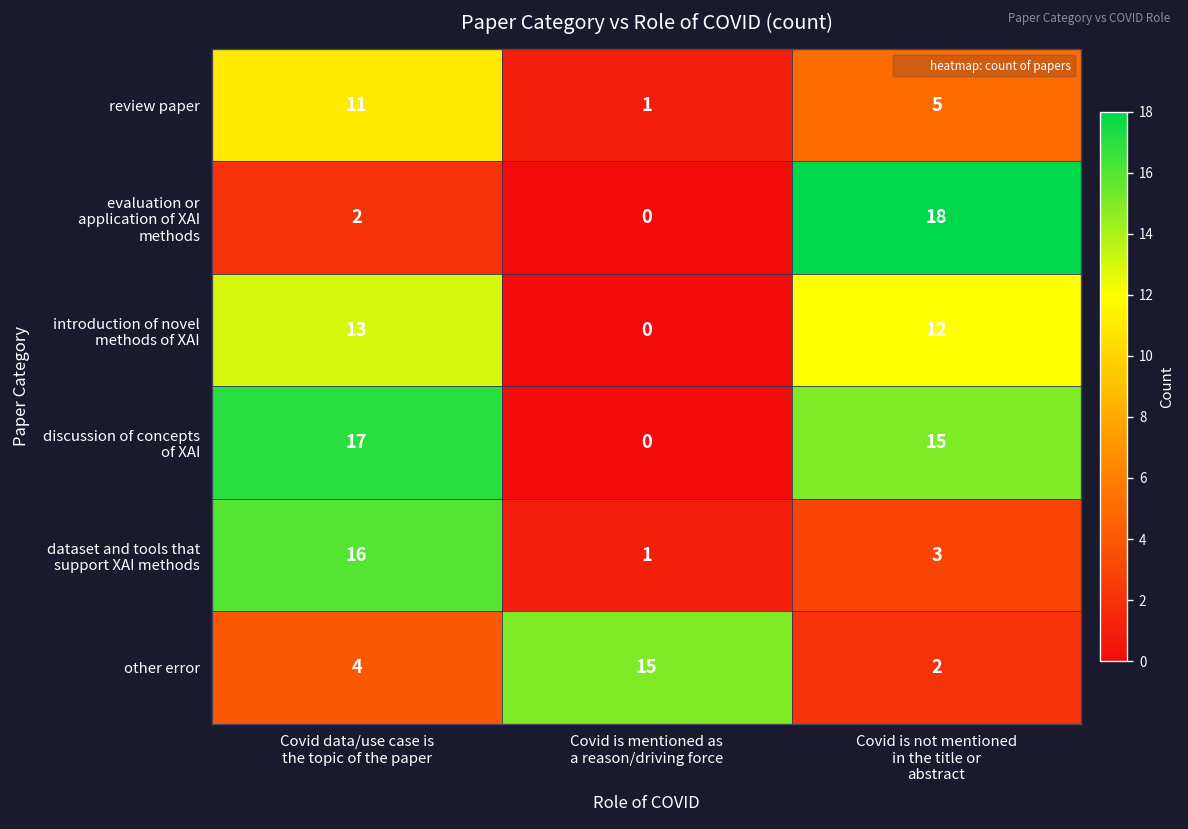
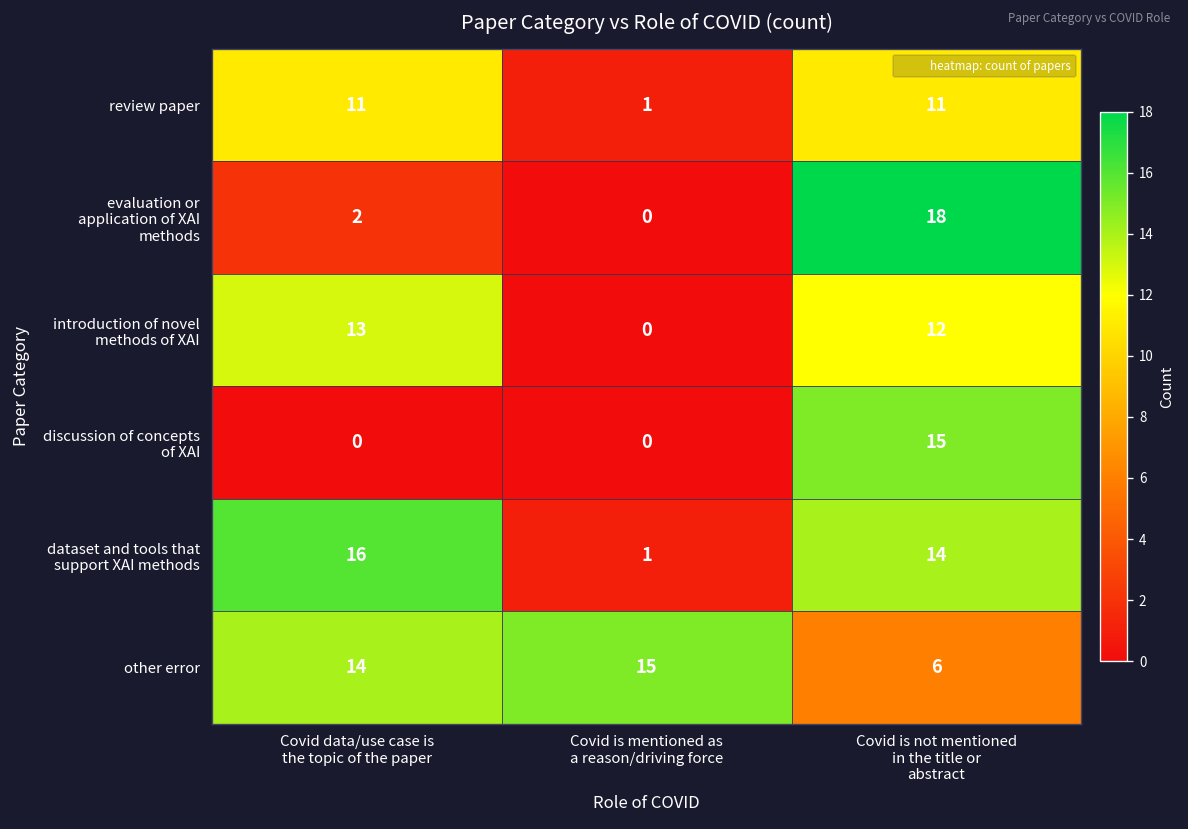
review paper, Covid is not mentioned in the title or abstract: 5 -> 11
discussion of concepts of XAI, Covid data/use case is the topic of the paper: 17 -> 0
dataset and tools that support XAI methods, Covid is not mentioned in the title or abstract: 3 -> 14
other error, Covid data/use case is the topic of the paper: 4 -> 14
other error, Covid is not mentioned in the title or abstract: 2 -> 6
